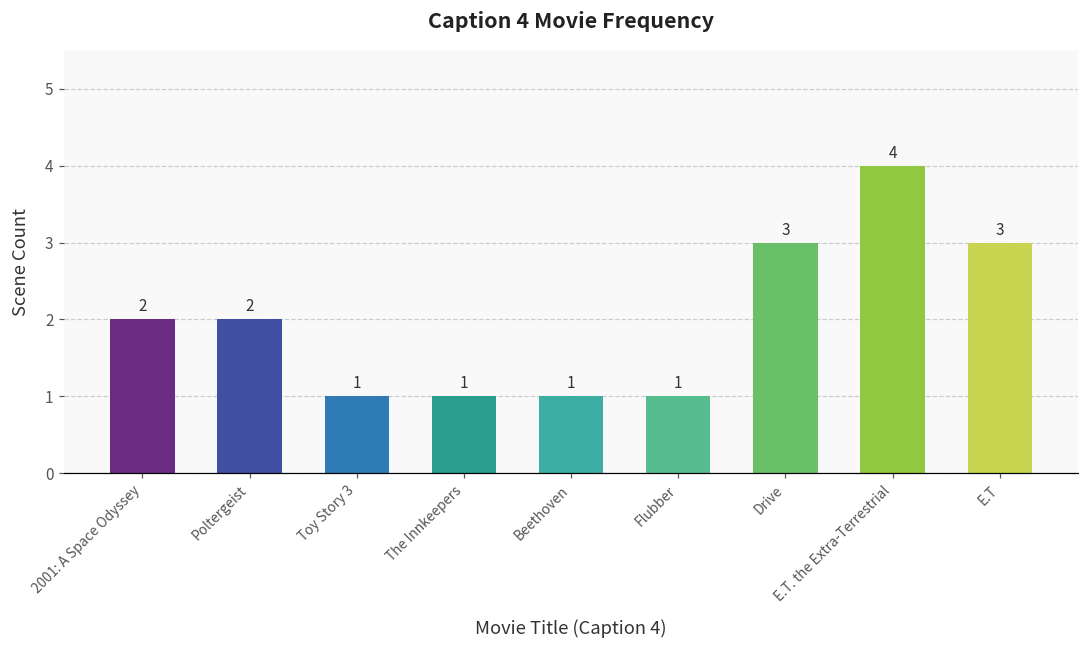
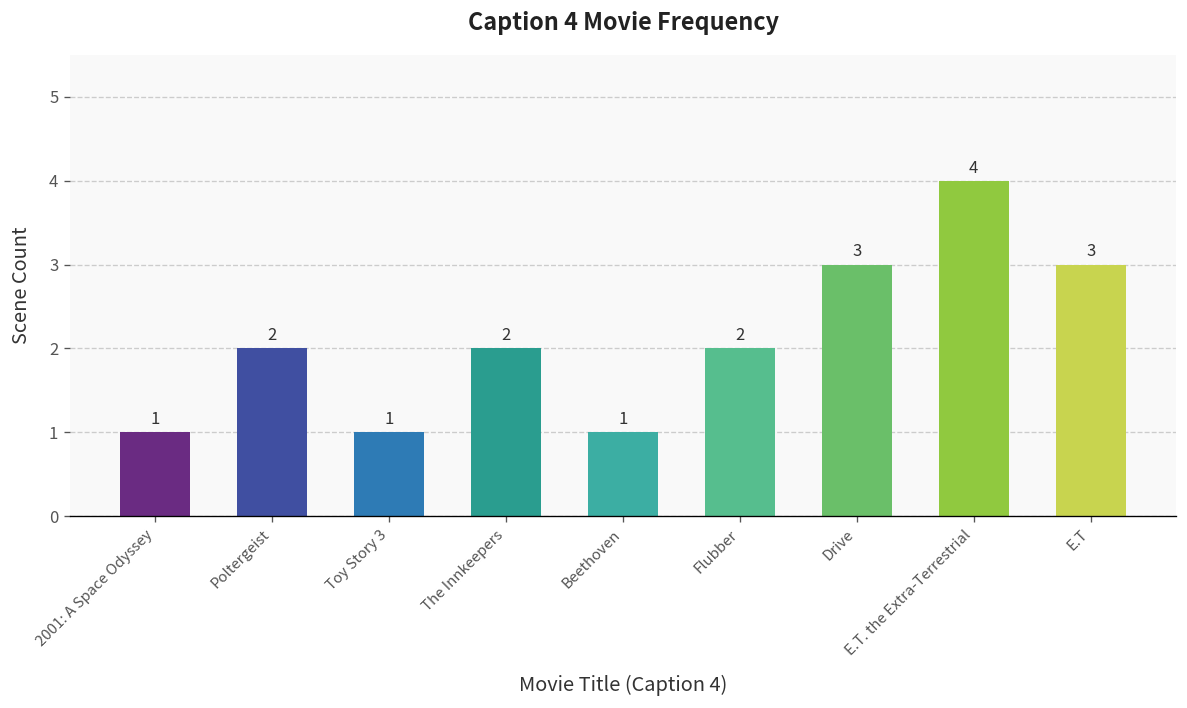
2001: A Space Odyssey: 2 -> 1
The Innkeepers: 1 -> 2
Flubber: 1 -> 2
